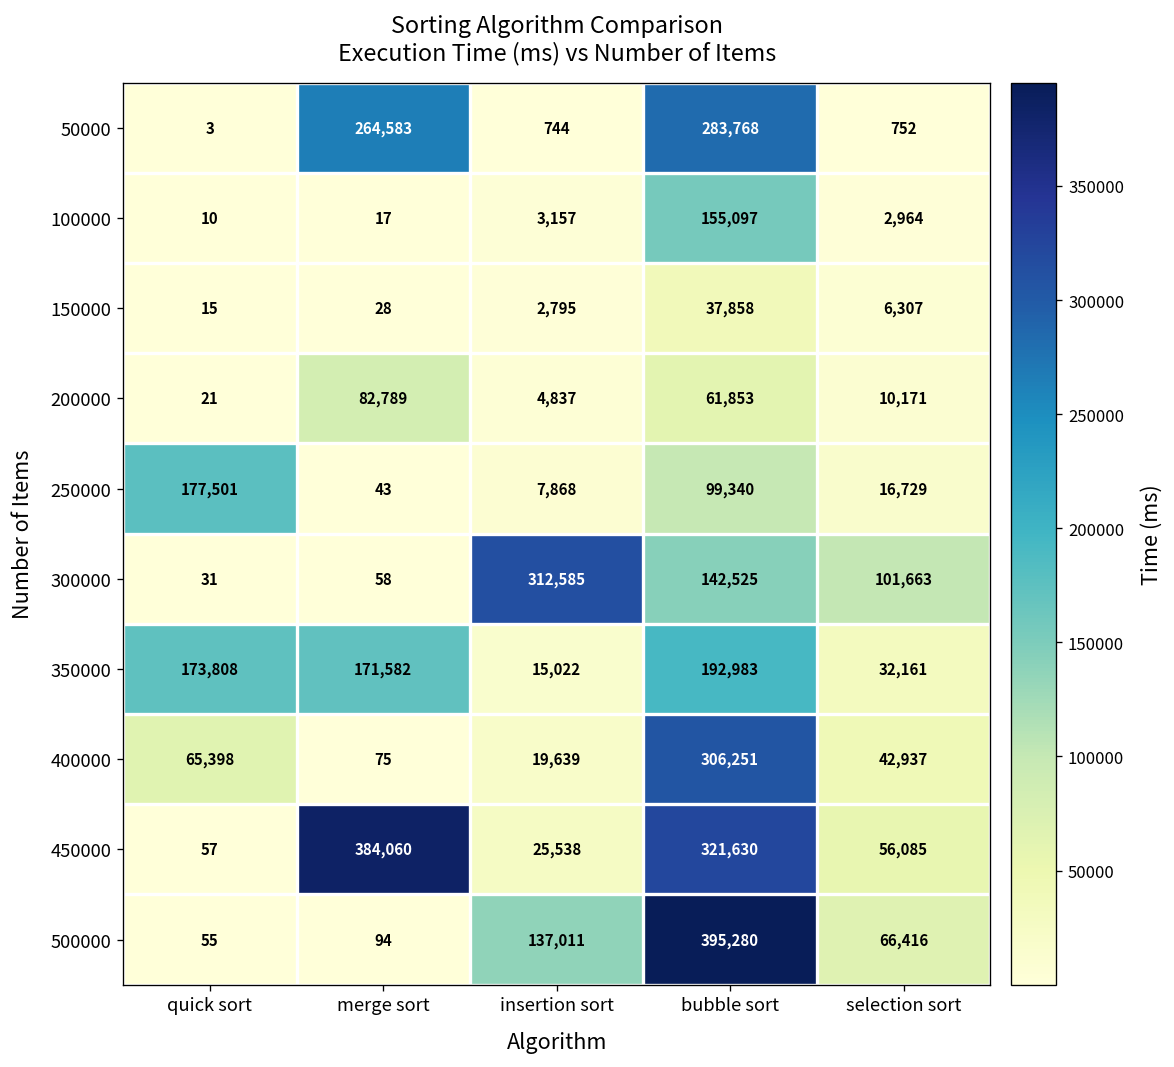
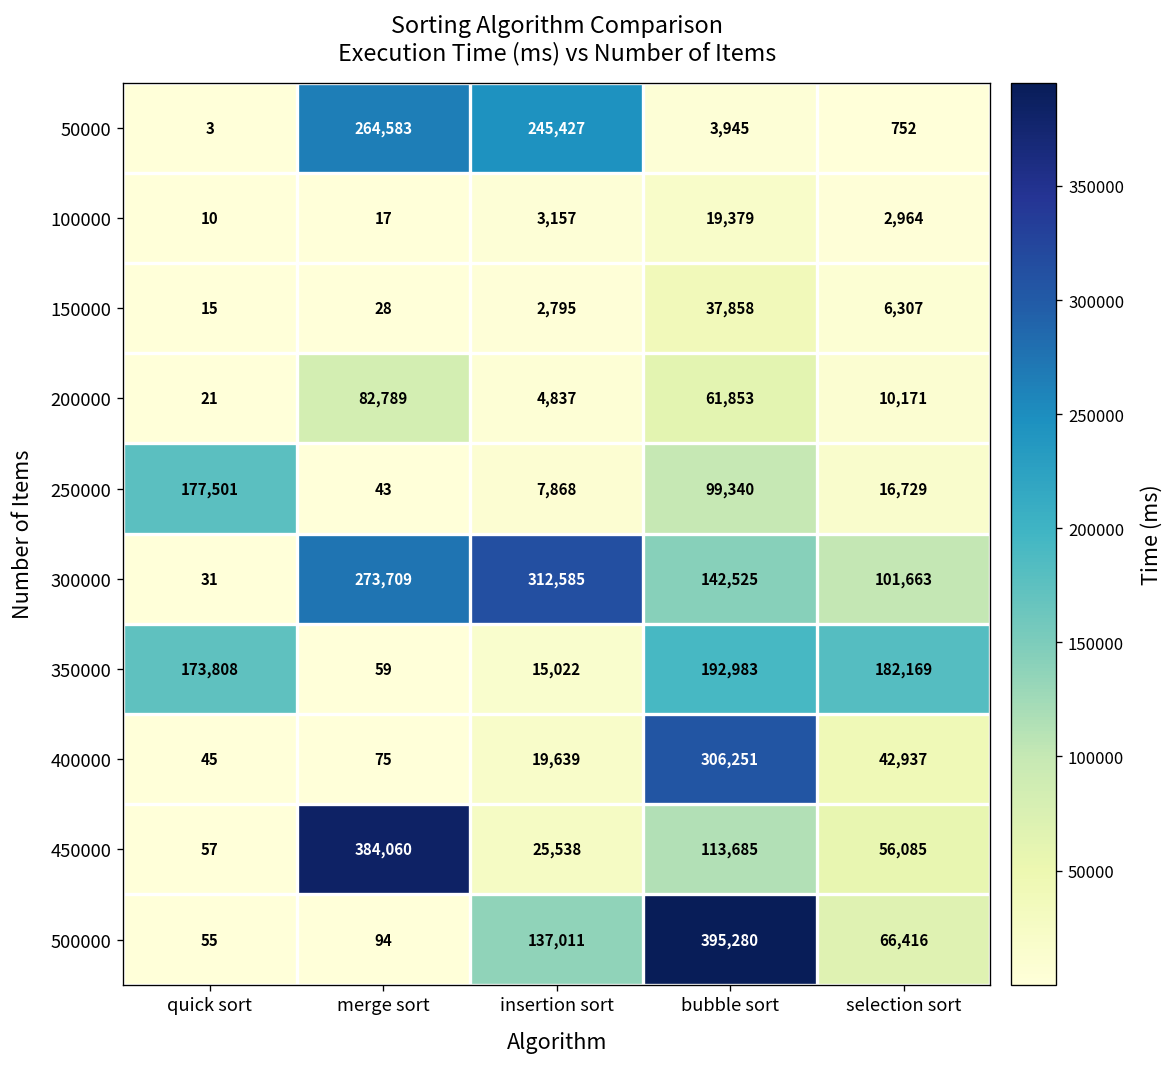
50000, insertion sort: 744 -> 245,427
50000, bubble sort: 283,768 -> 3,945
100000, bubble sort: 155,097 -> 19,379
300000, merge sort: 58 -> 273,709
350000, merge sort: 171,582 -> 59
350000, selection sort: 32,161 -> 182,169
400000, quick sort: 65,398 -> 45
450000, bubble sort: 321,630 -> 113,685
